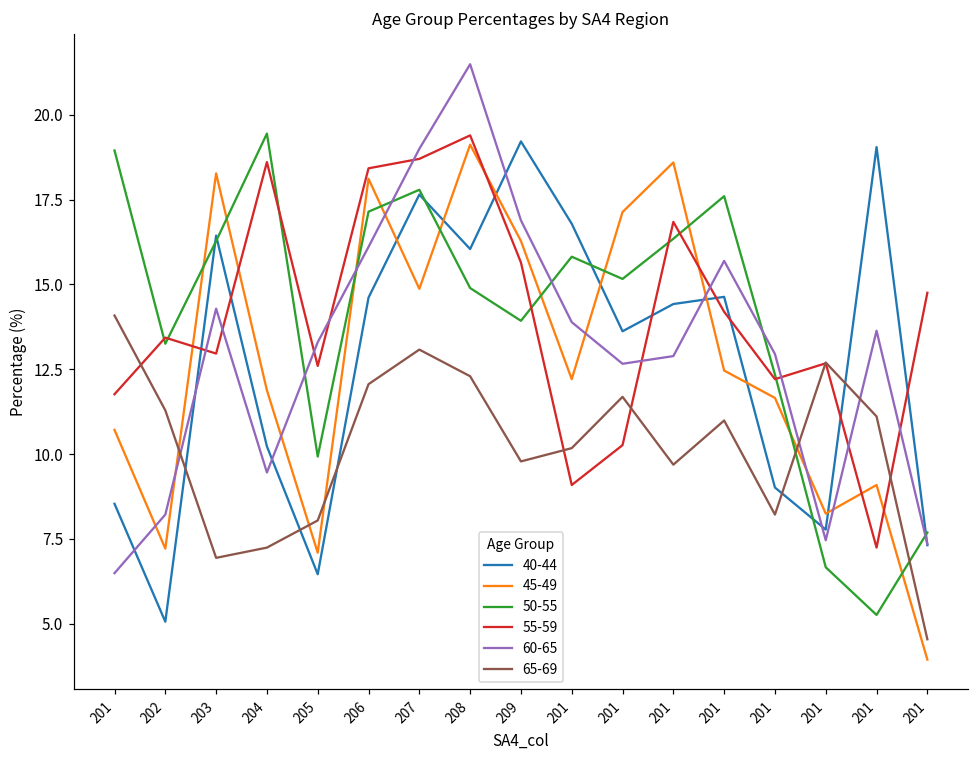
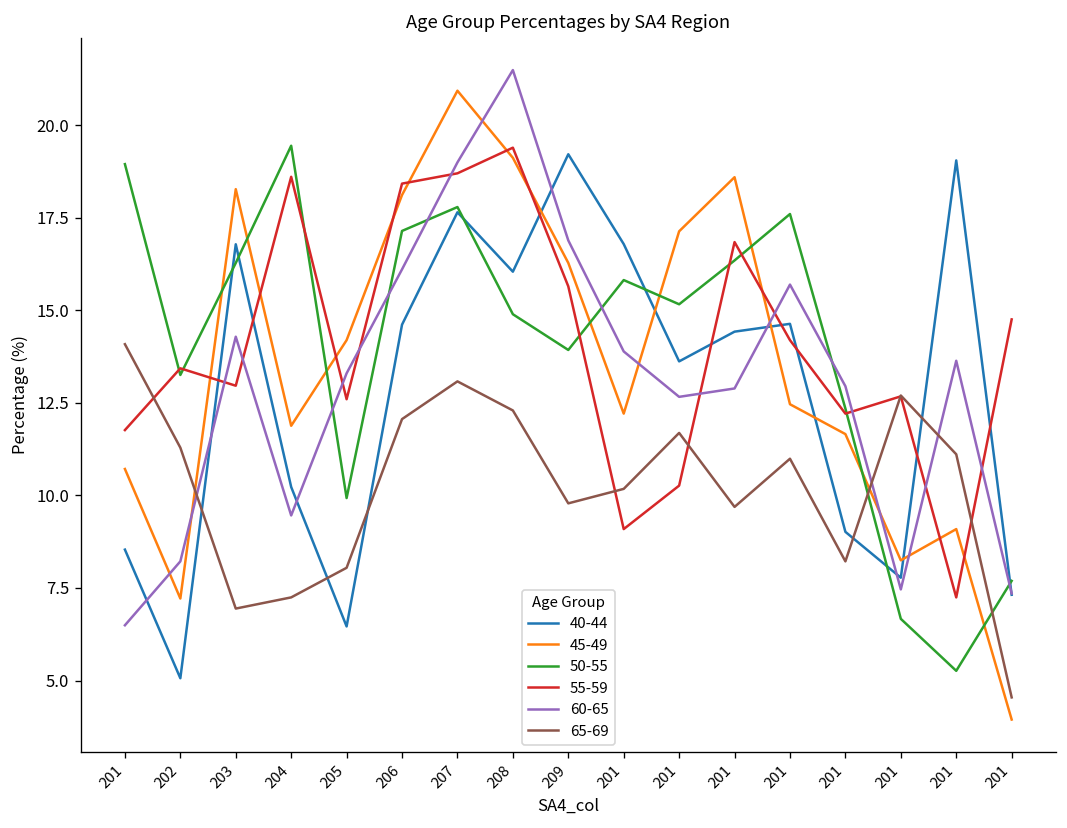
40-44, 203: 16.4 -> 16.8
45-49, 205: 7.1 -> 14.2
45-49, 207: 14.9 -> 20.9
